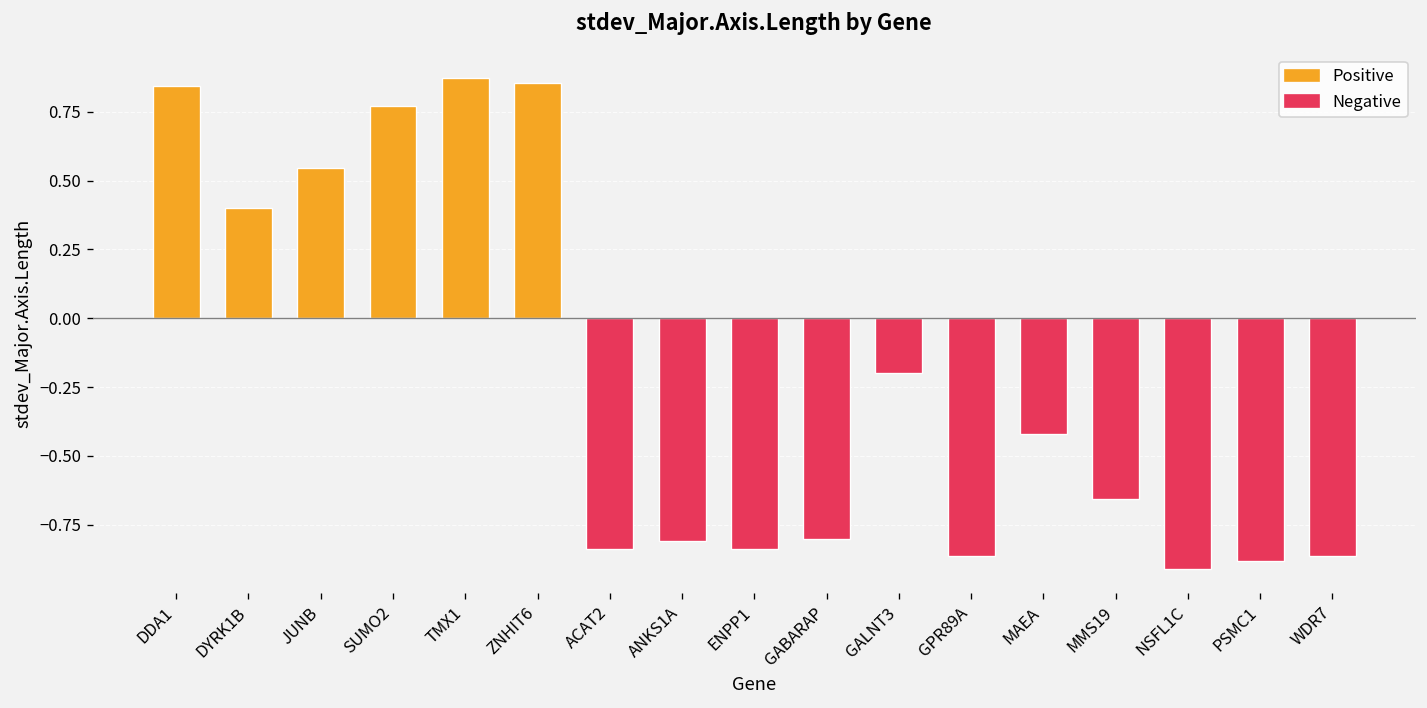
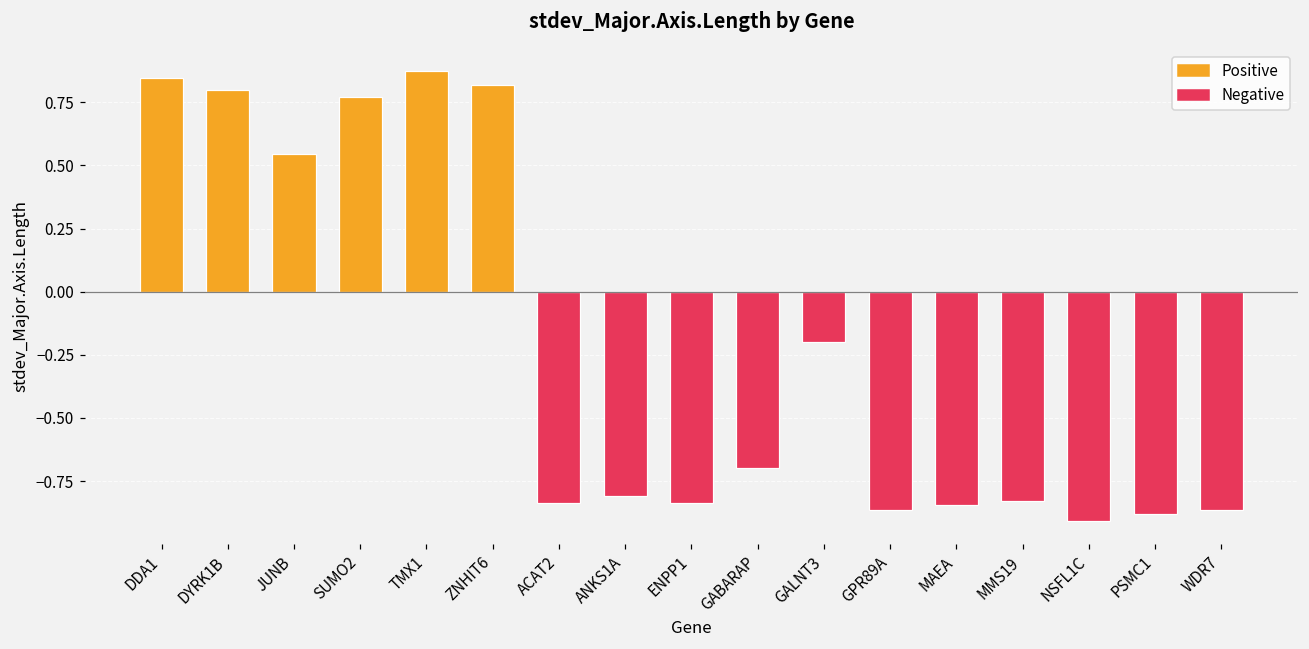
DYRK1B: 0.4 -> 0.8
ZNHIT6: 0.85 -> 0.82
GABARAP: -0.8 -> -0.7
MAEA: -0.42 -> -0.85
MMS19: -0.66 -> -0.83
